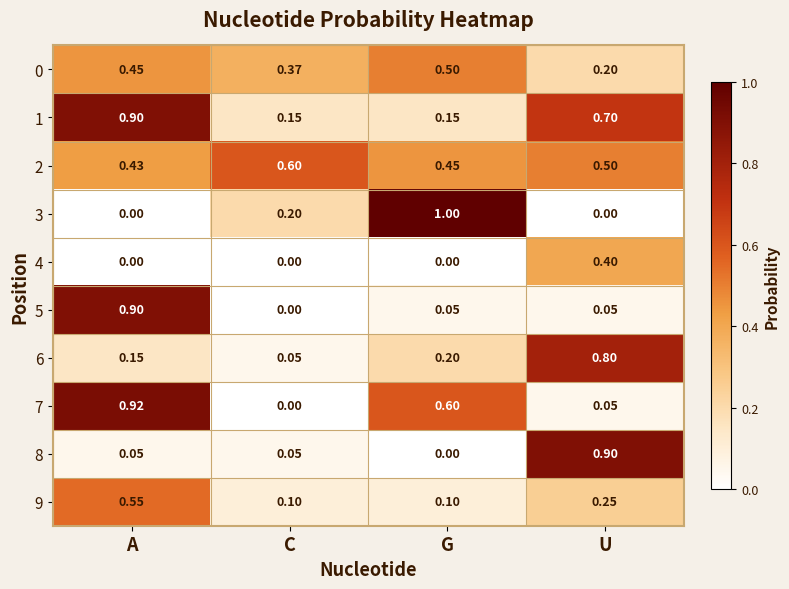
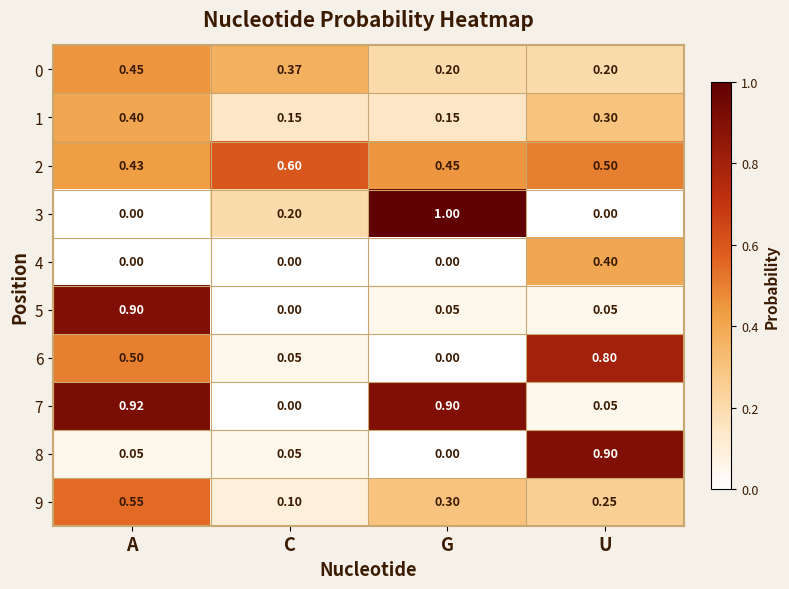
0, G: 0.50 -> 0.20
1, A: 0.90 -> 0.40
1, U: 0.70 -> 0.30
6, A: 0.15 -> 0.50
6, G: 0.20 -> 0.00
7, G: 0.60 -> 0.90
9, G: 0.10 -> 0.30
